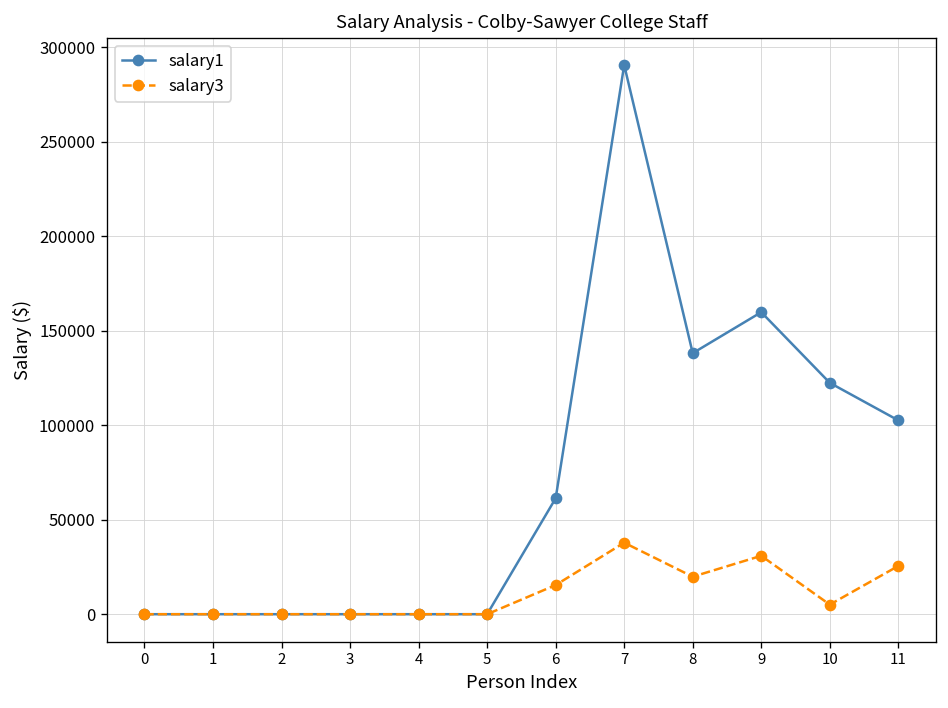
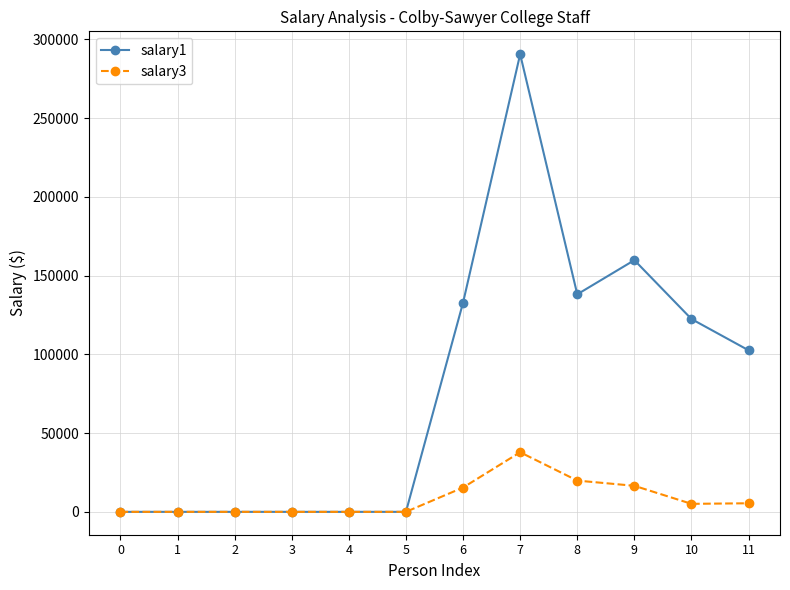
salary1, 6: 61000 -> 133000
salary3, 9: 31000 -> 17000
salary3, 11: 26000 -> 5000
